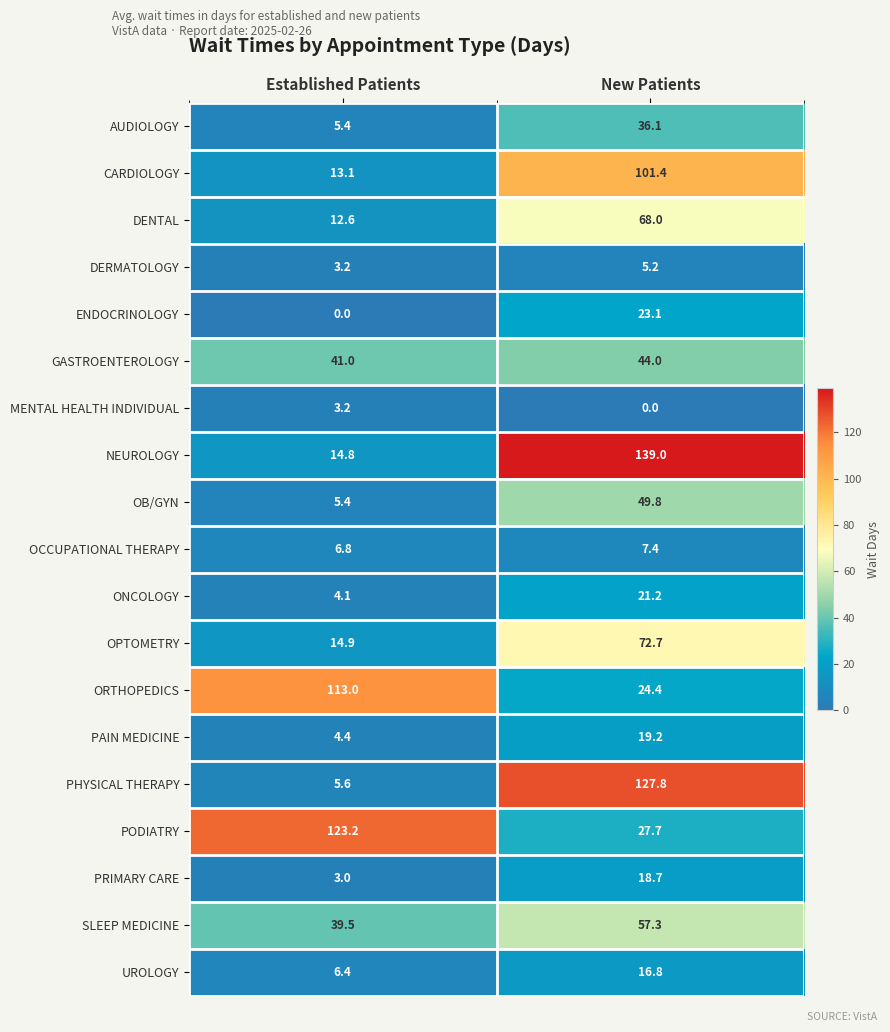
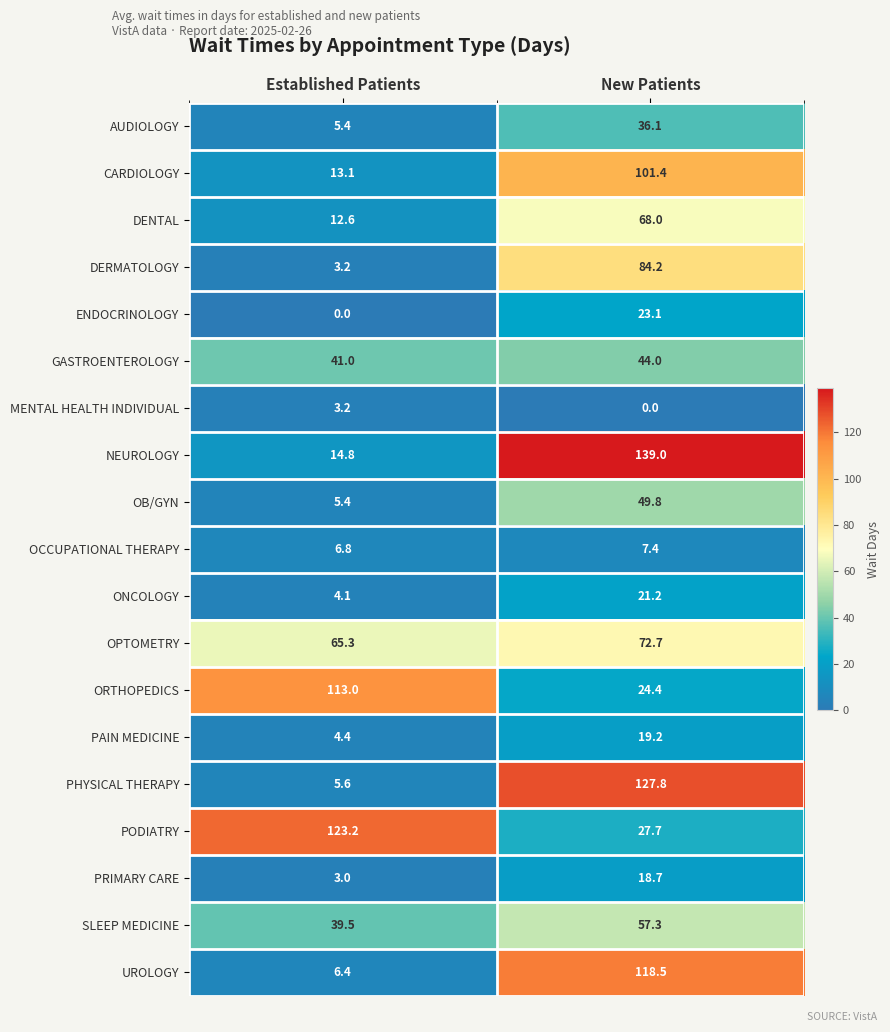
DERMATOLOGY, New Patients: 5.2 -> 84.2
OPTOMETRY, Established Patients: 14.9 -> 65.3
UROLOGY, New Patients: 16.8 -> 118.5
